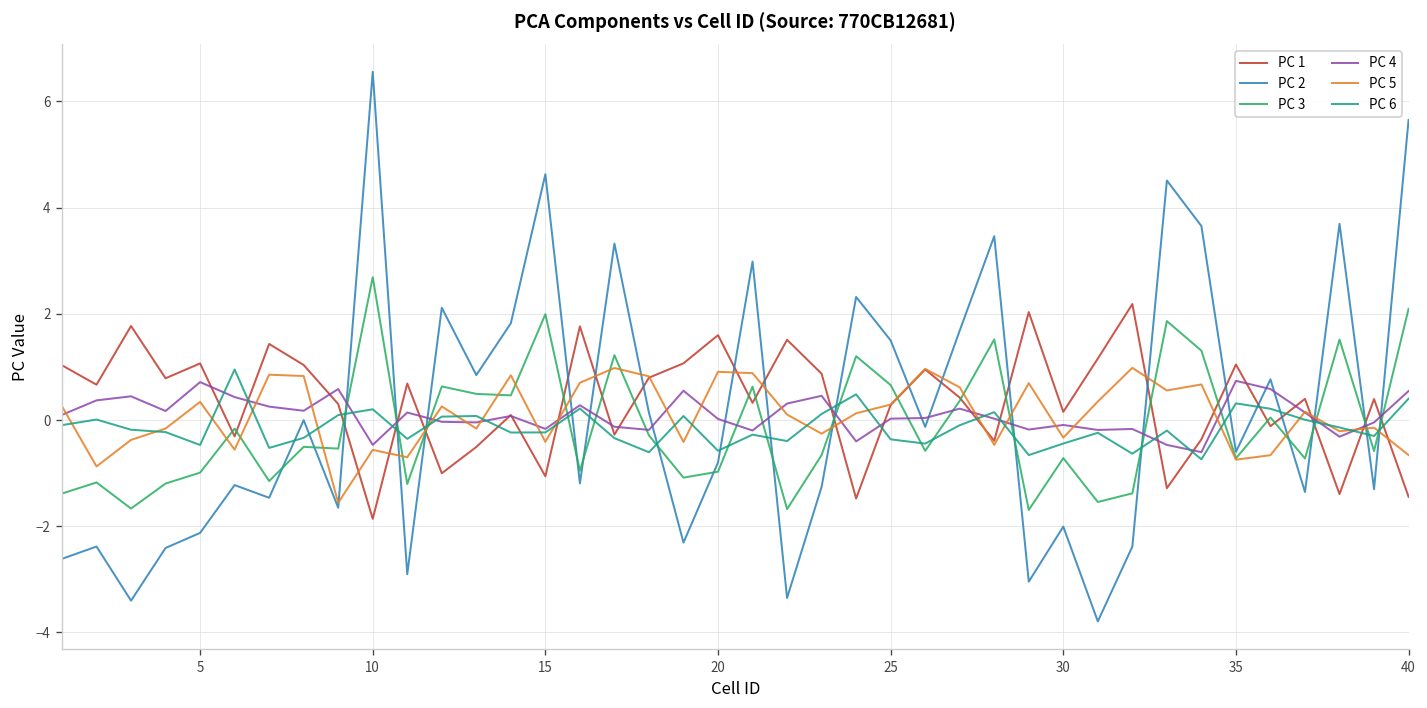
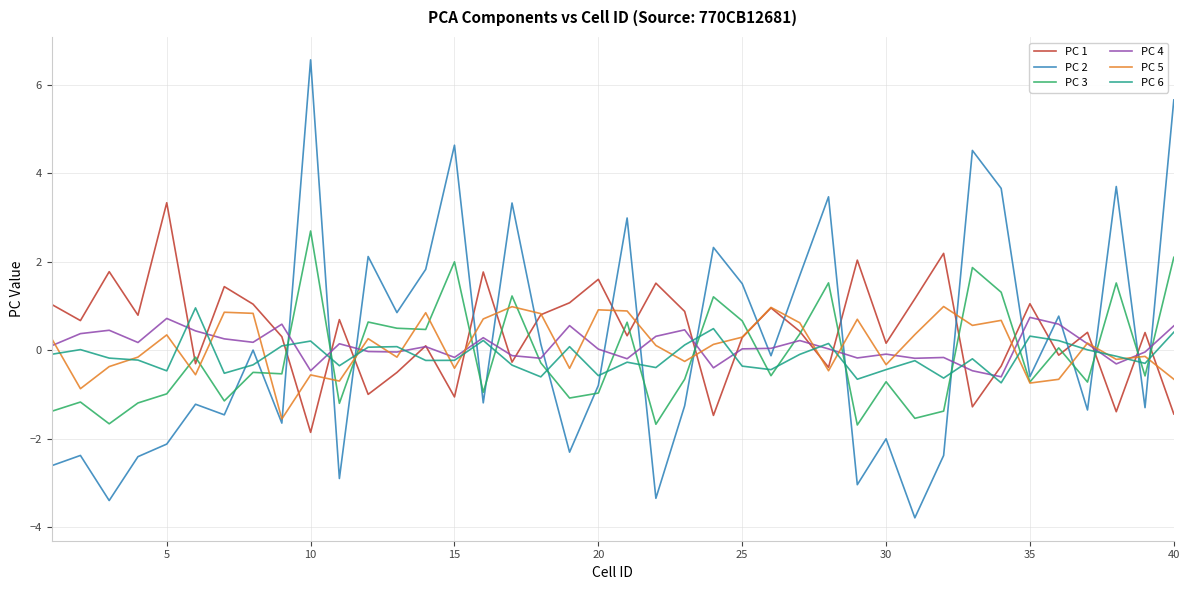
PC 1, 5: 1.1 -> 3.3
